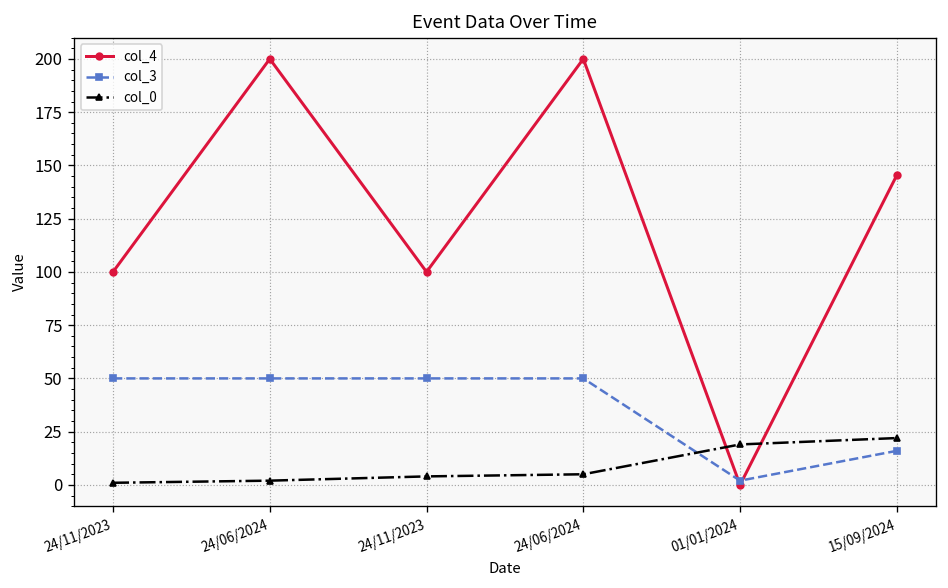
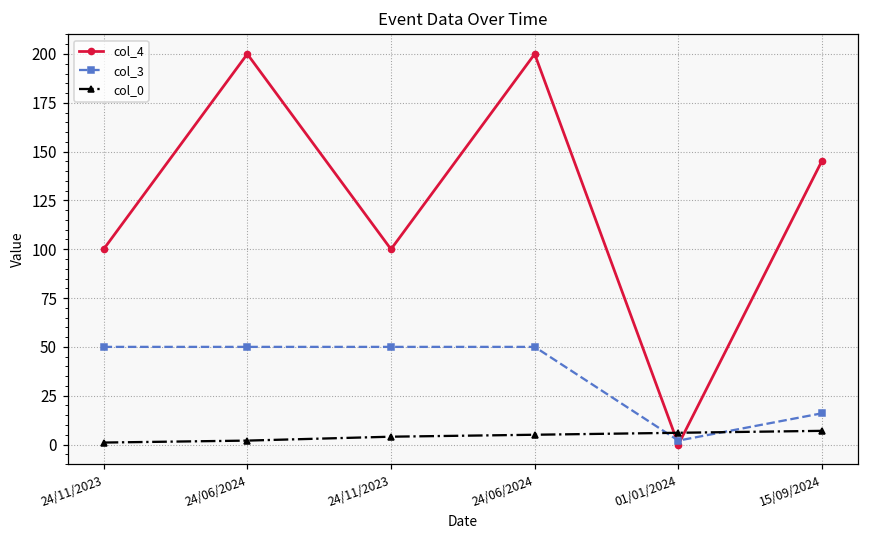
col_0, 01/01/2024: 19 -> 6
col_0, 15/09/2024: 22 -> 7
